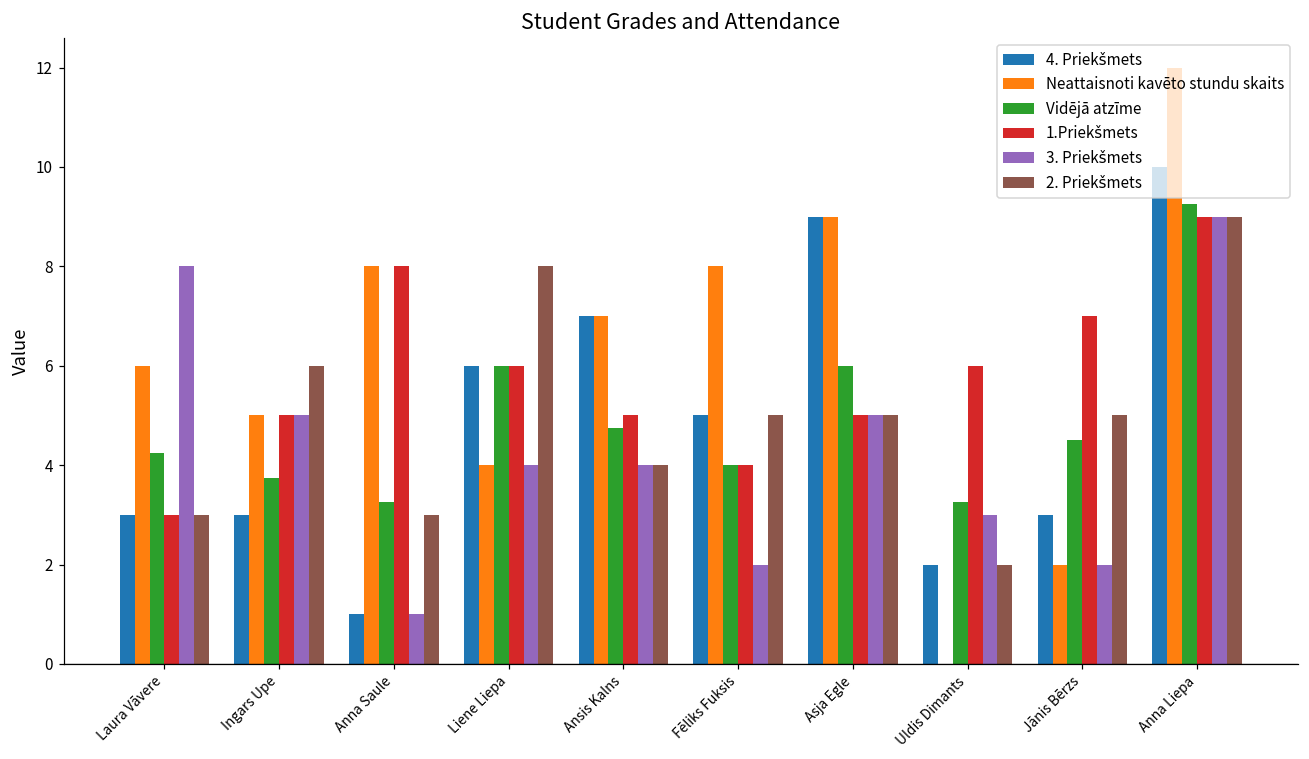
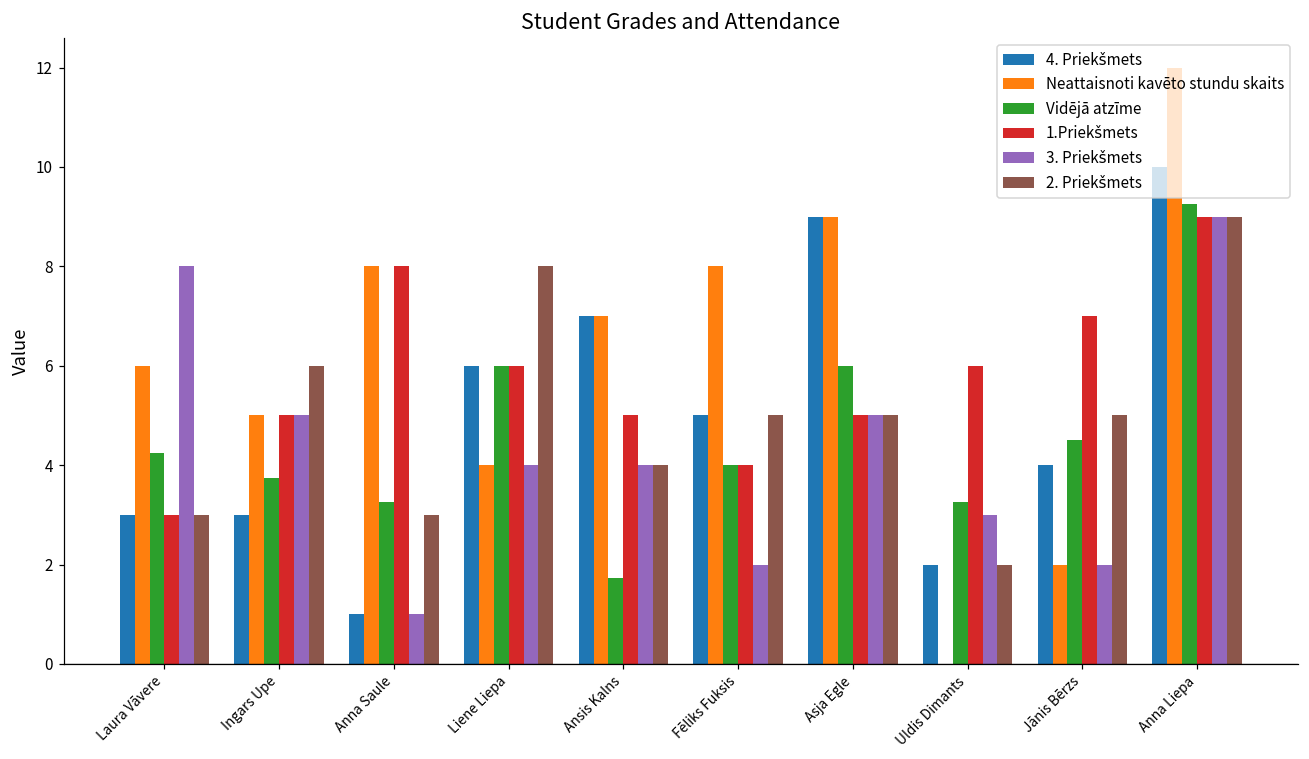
Vidējā atzīme, Ansis Kalns: 4.8 -> 1.7
4. Priekšmets, Jānis Bērzs: 3 -> 4
